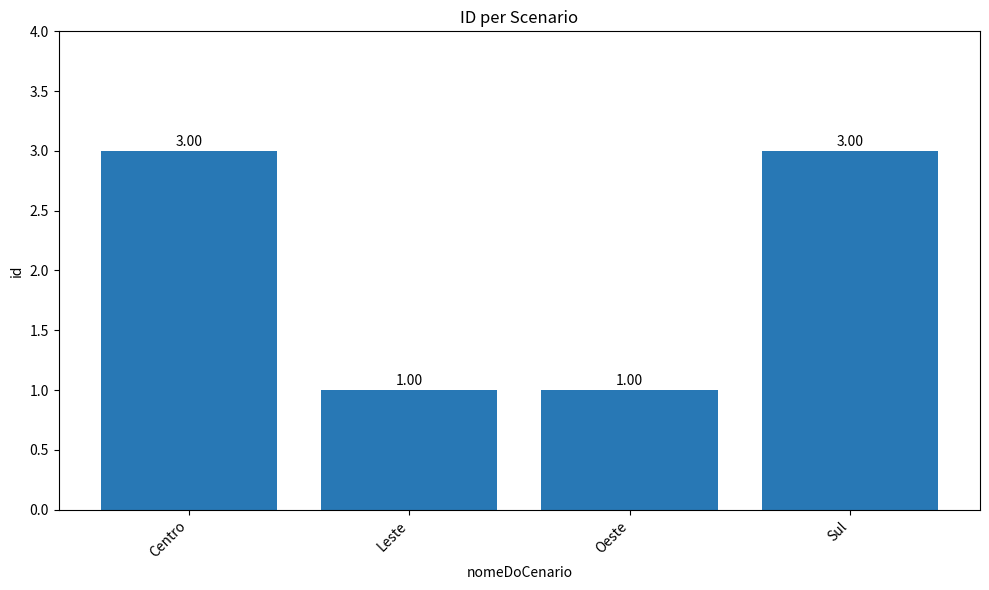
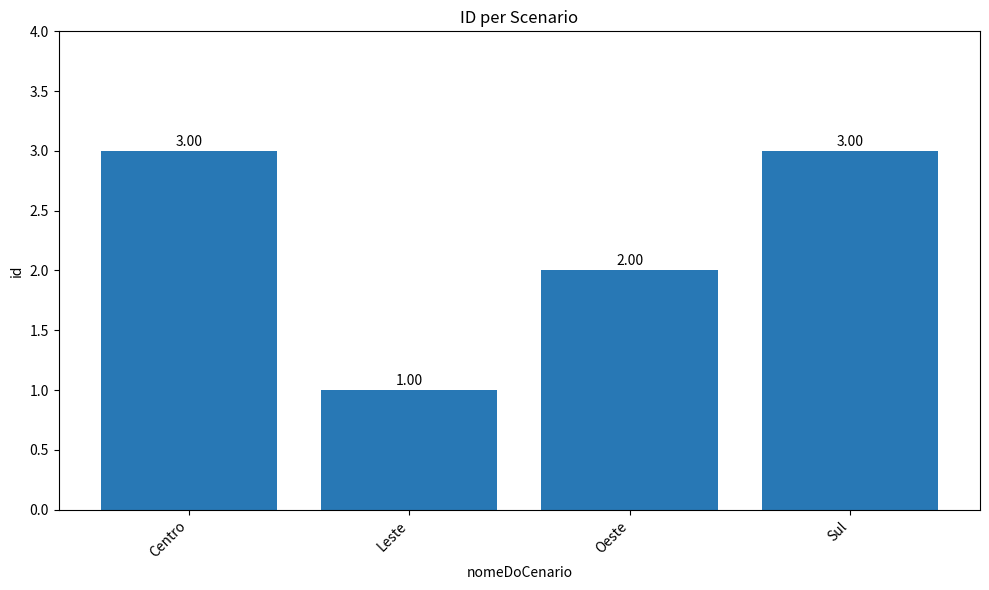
Oeste: 1.00 -> 2.00
